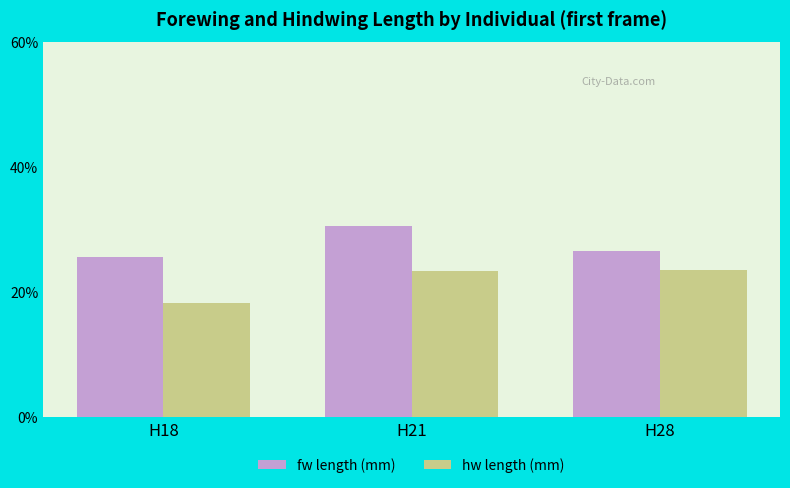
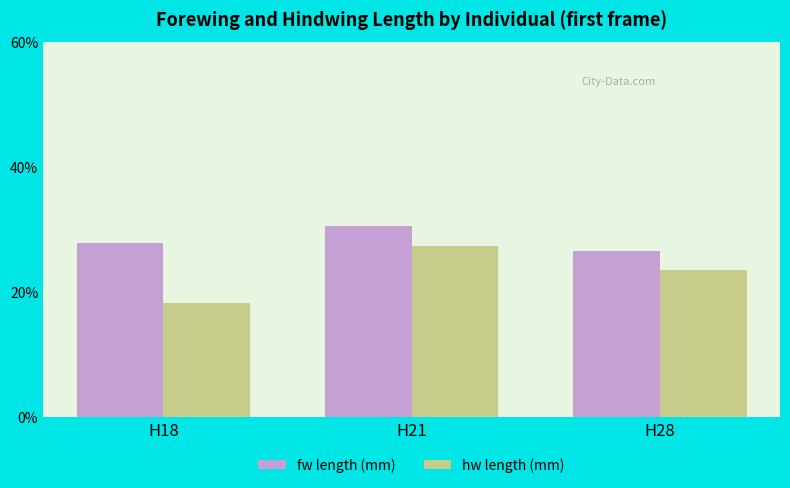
fw length (mm), H18: 26% -> 28%
hw length (mm), H21: 23% -> 27%
